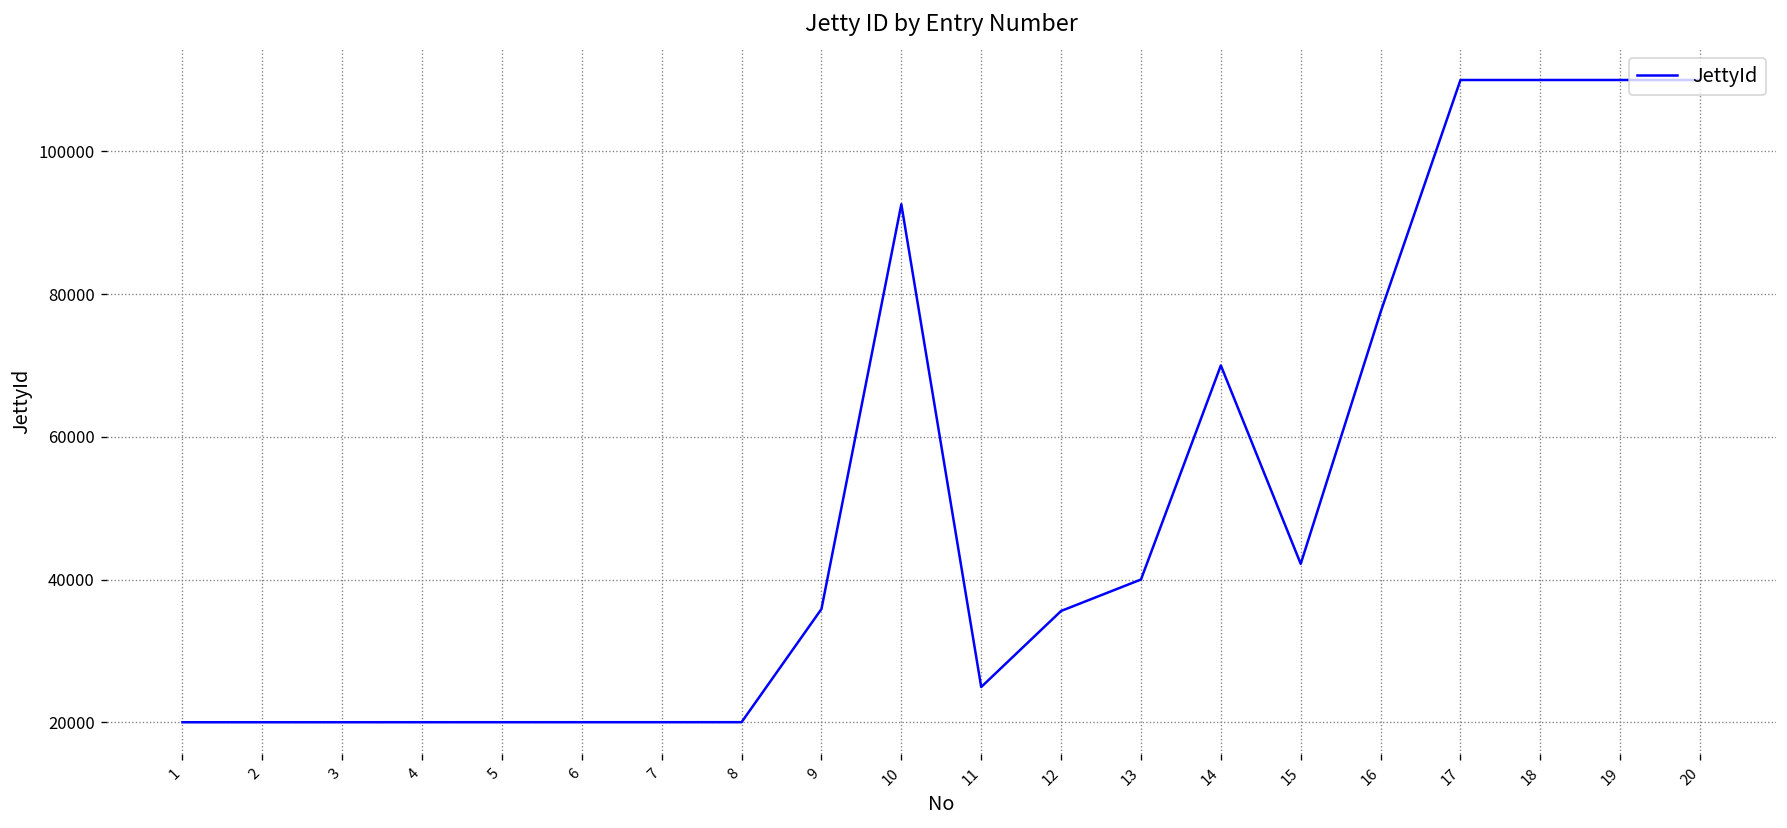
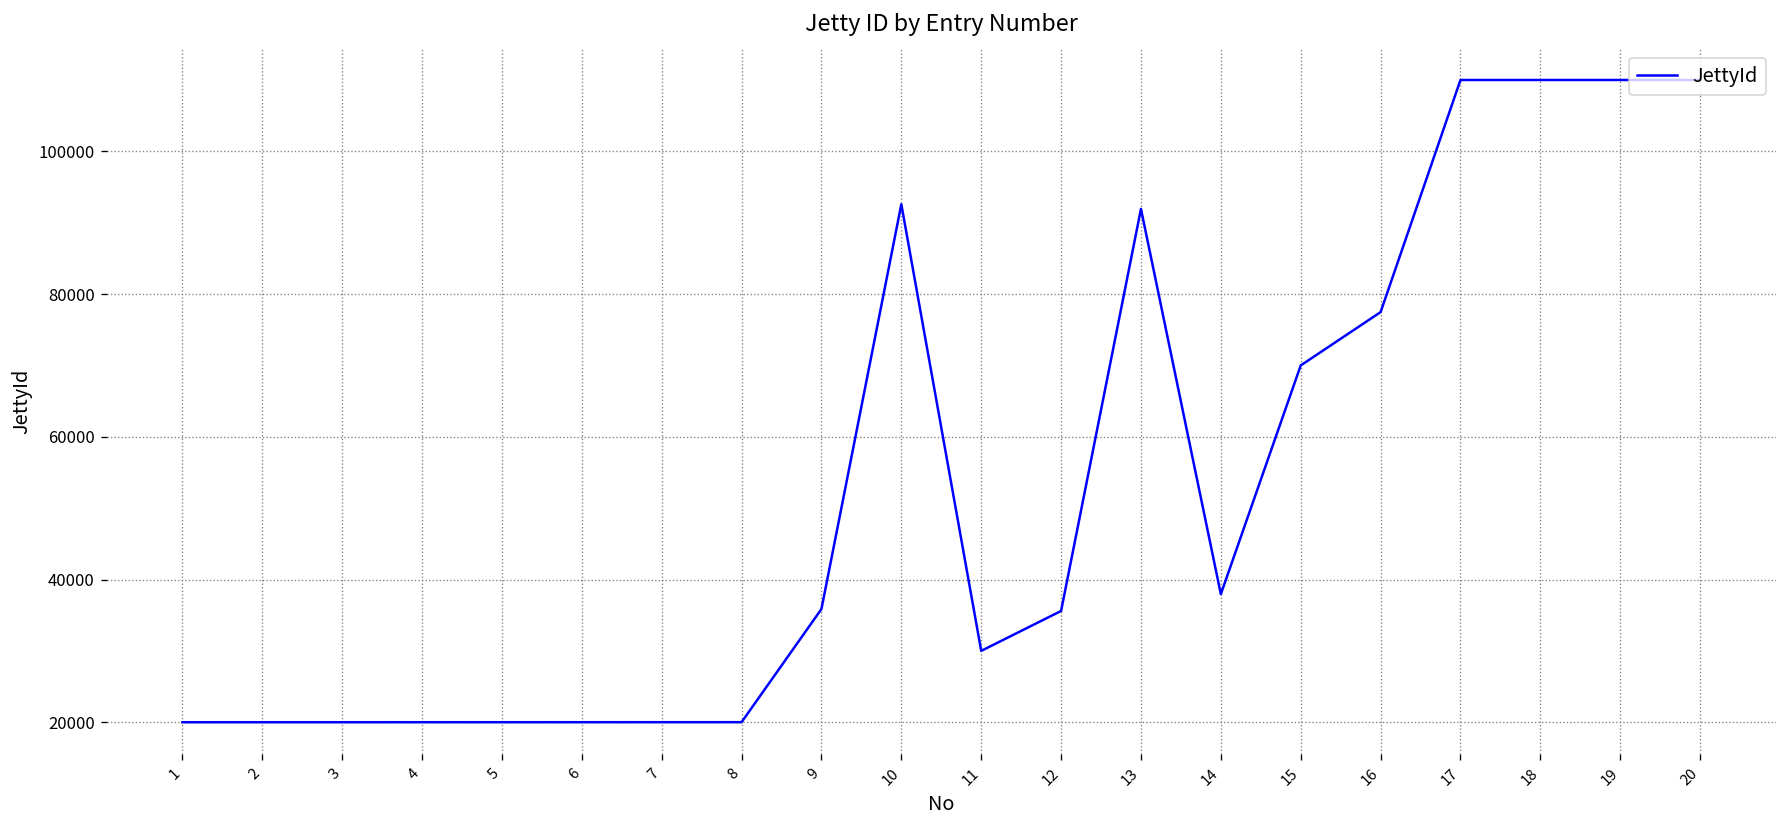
11: 25000 -> 30000
13: 40000 -> 92000
14: 70000 -> 38000
15: 42000 -> 70000
